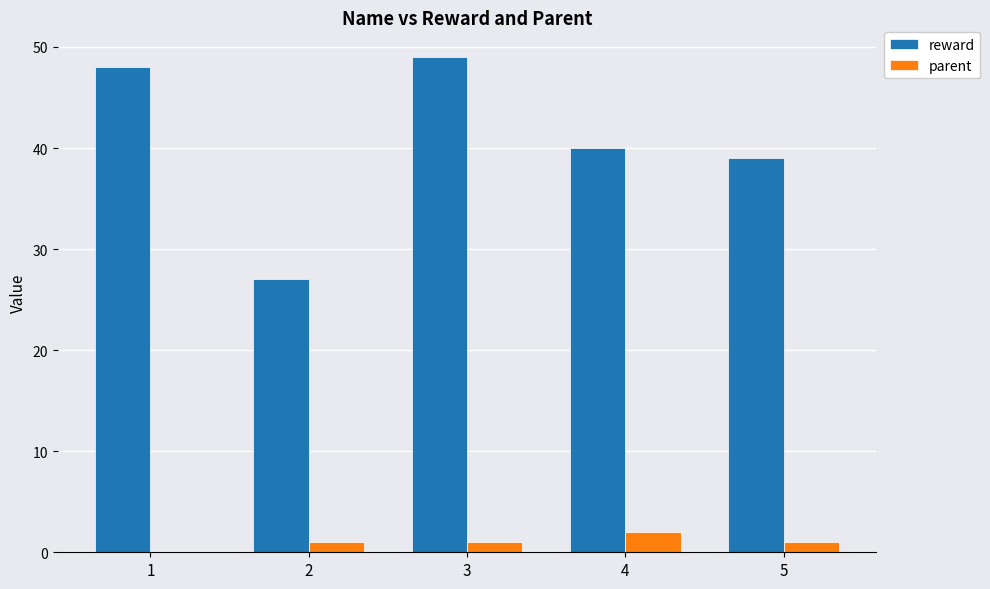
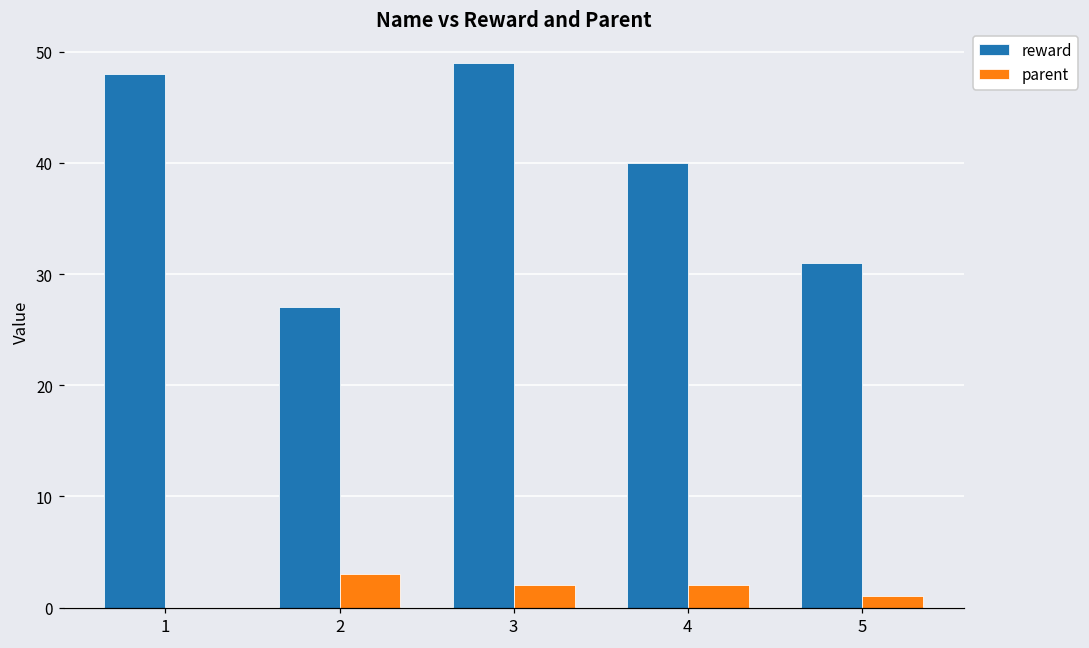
parent, 2: 1 -> 3
parent, 3: 1 -> 2
reward, 5: 39 -> 31
